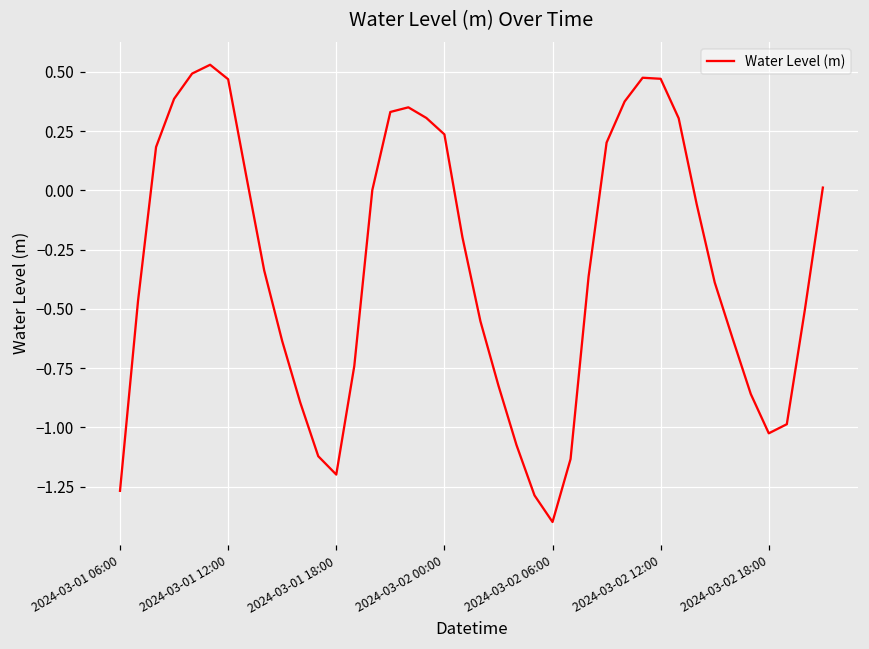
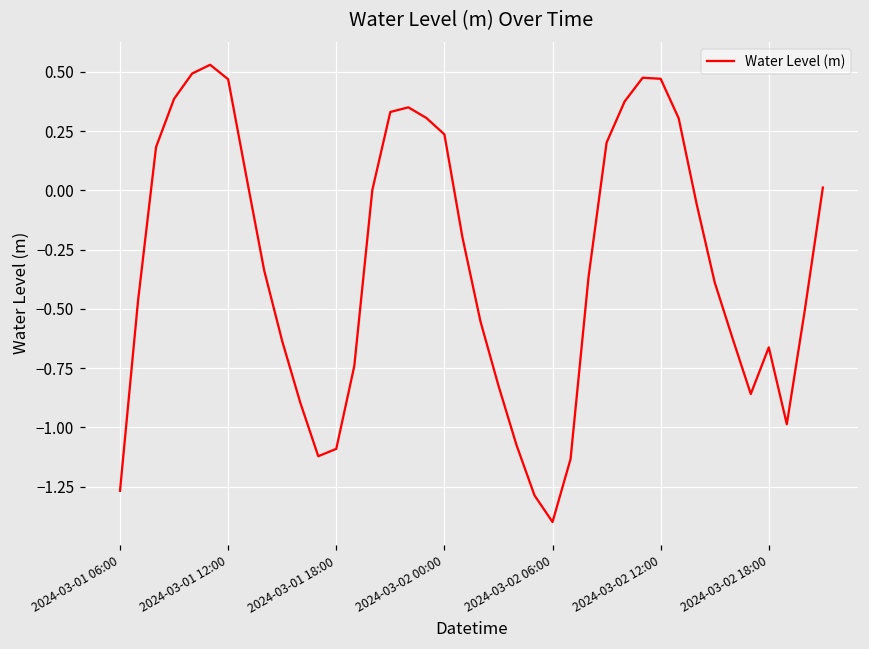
2024-03-01 18:00: -1.20 -> -1.09
2024-03-02 18:00: -1.03 -> -0.66
